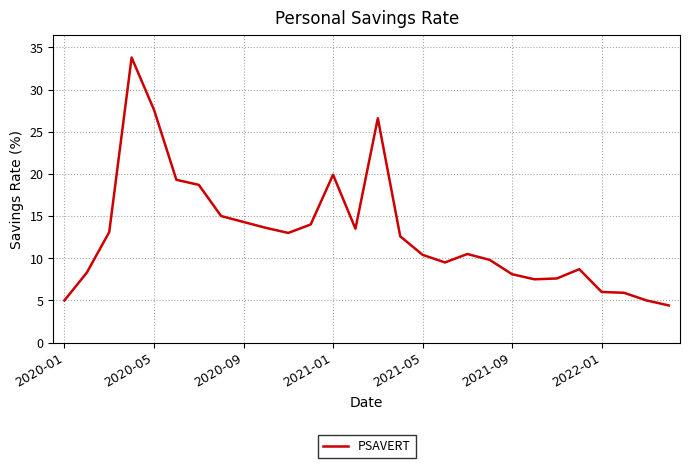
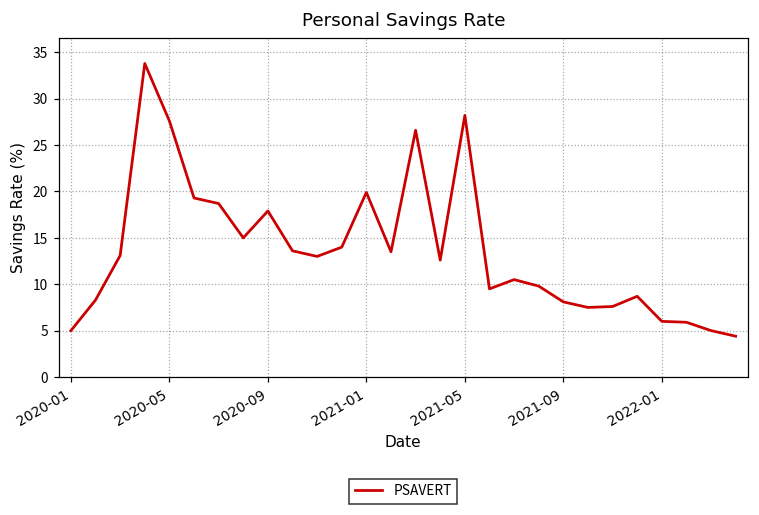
2020-09: 14 -> 18
2021-05: 10 -> 28
